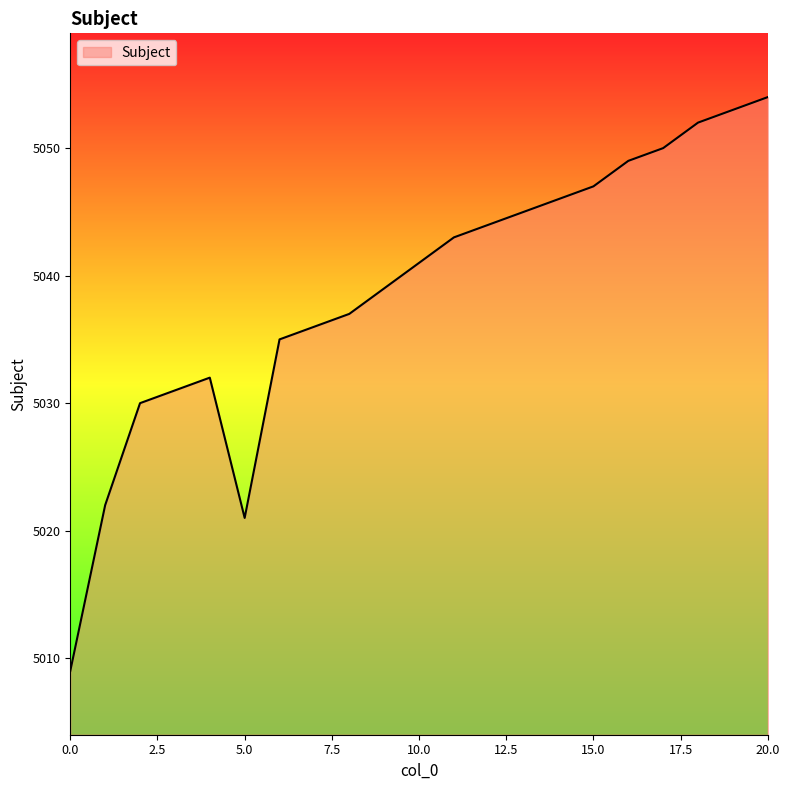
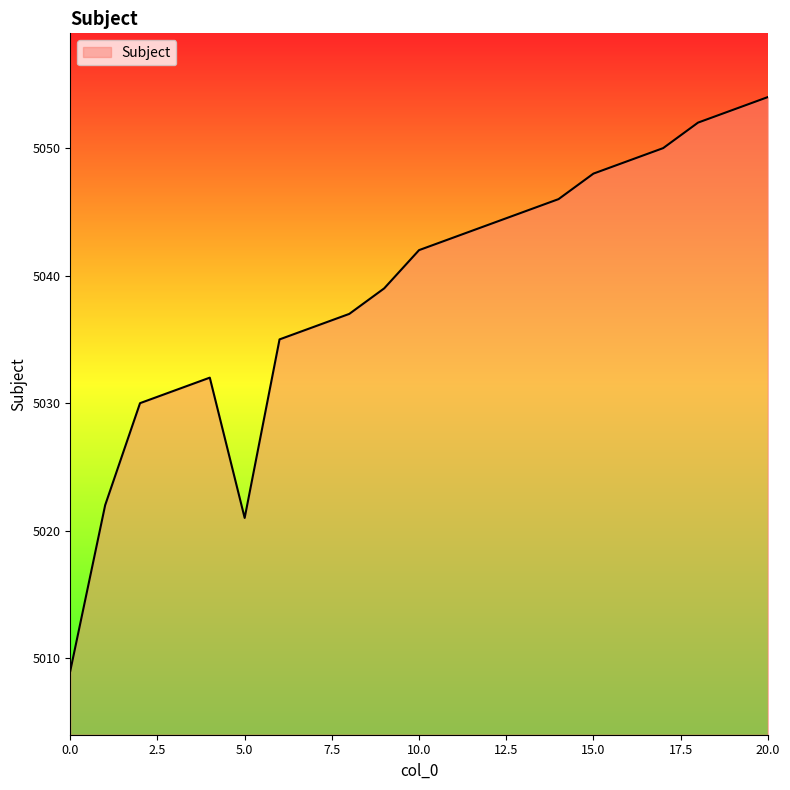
10.0: 5041 -> 5042
15.0: 5047 -> 5048
